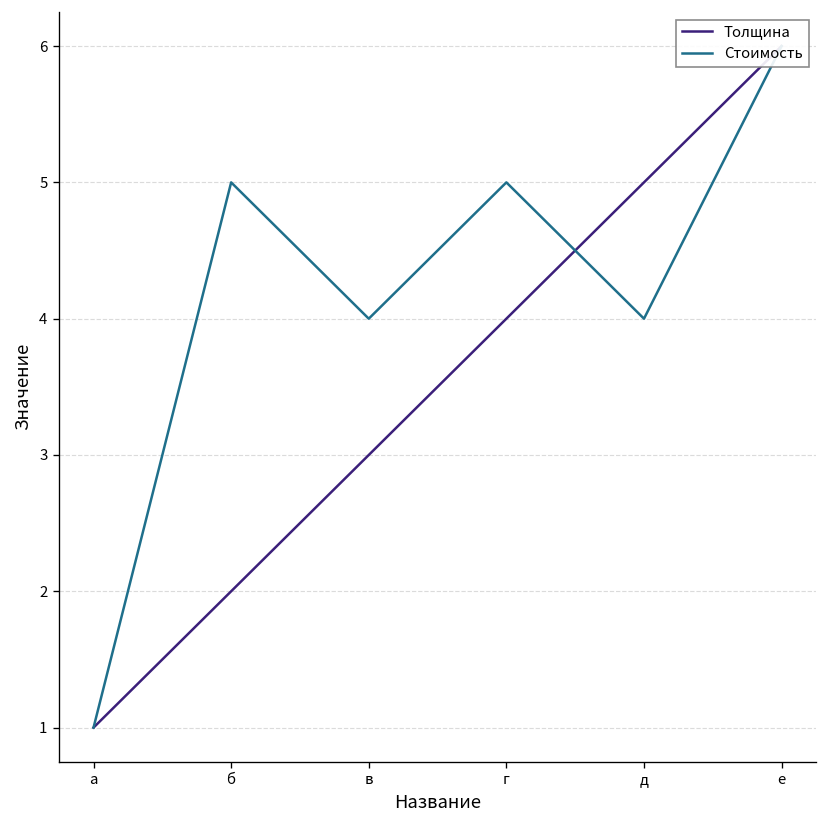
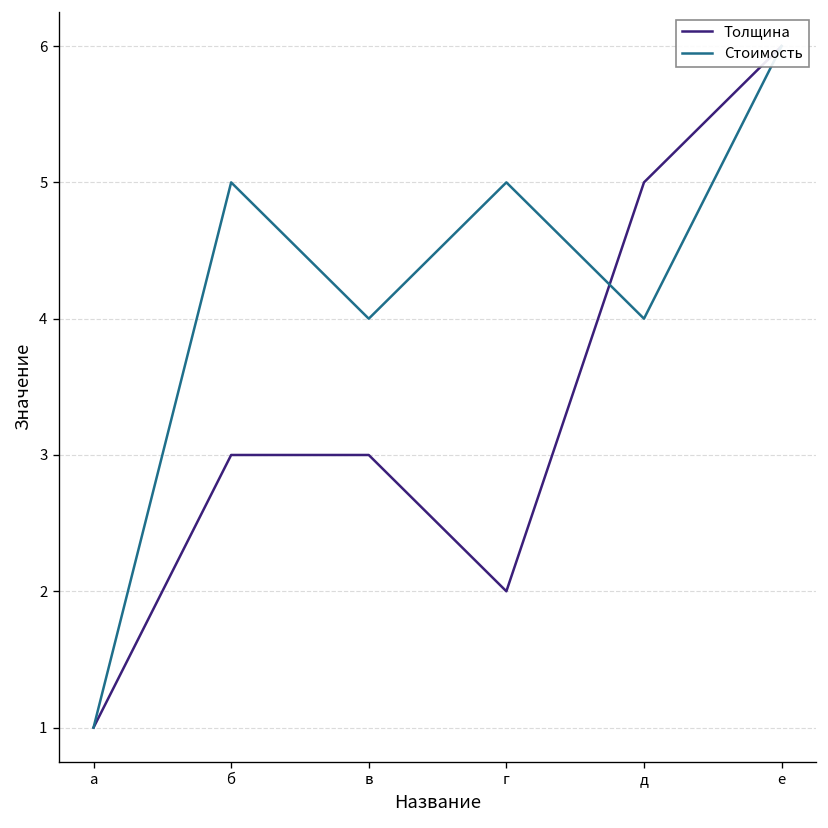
Толщина, б: 2 -> 3
Толщина, г: 4 -> 2
